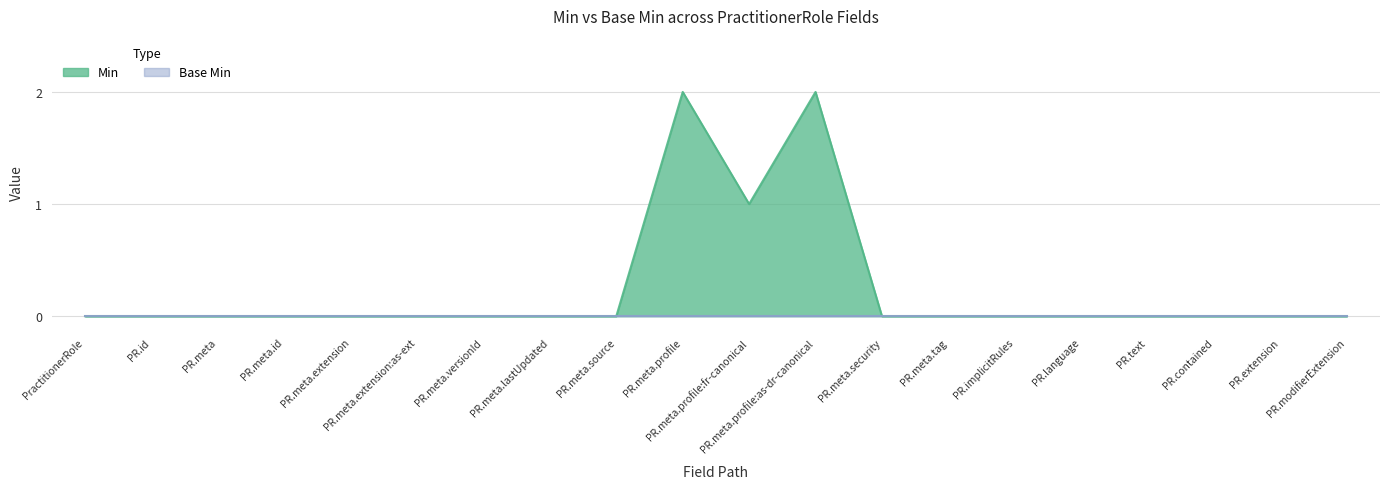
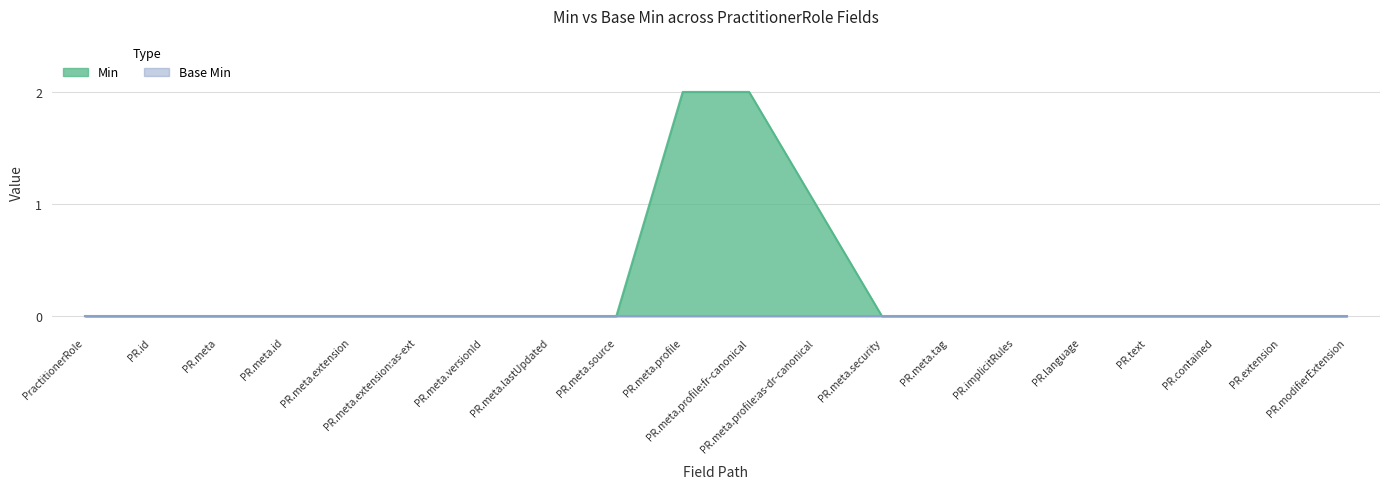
Min, PR.meta.profile:fr-canonical: 1 -> 2
Min, PR.meta.profile:as-dr-canonical: 2 -> 1
